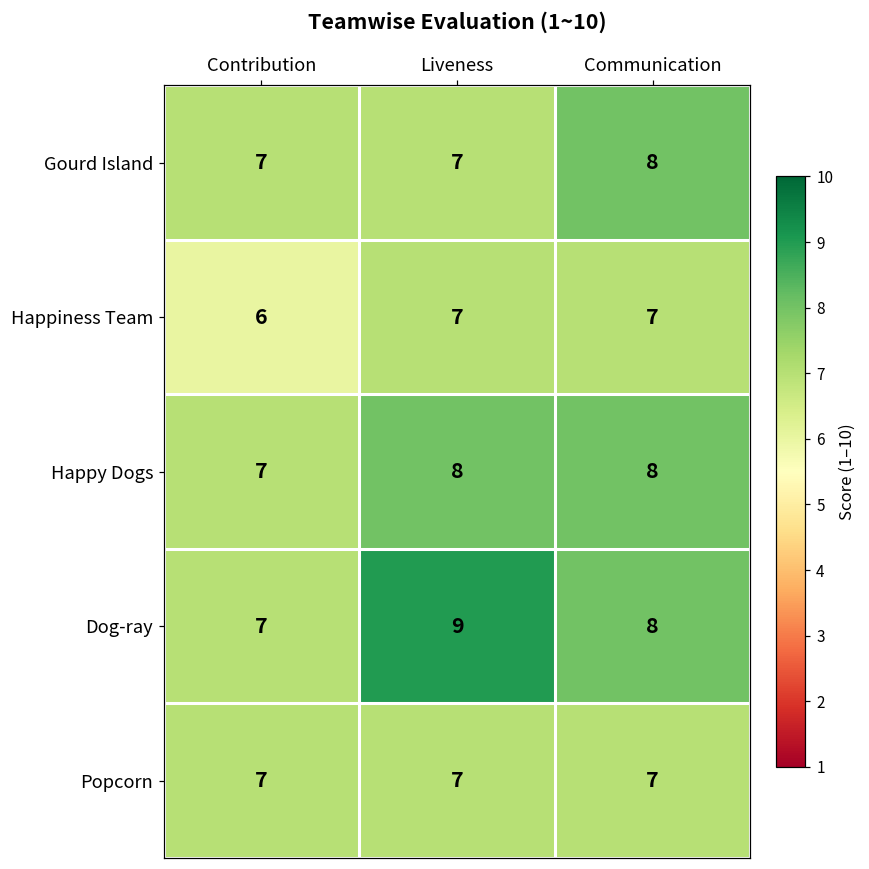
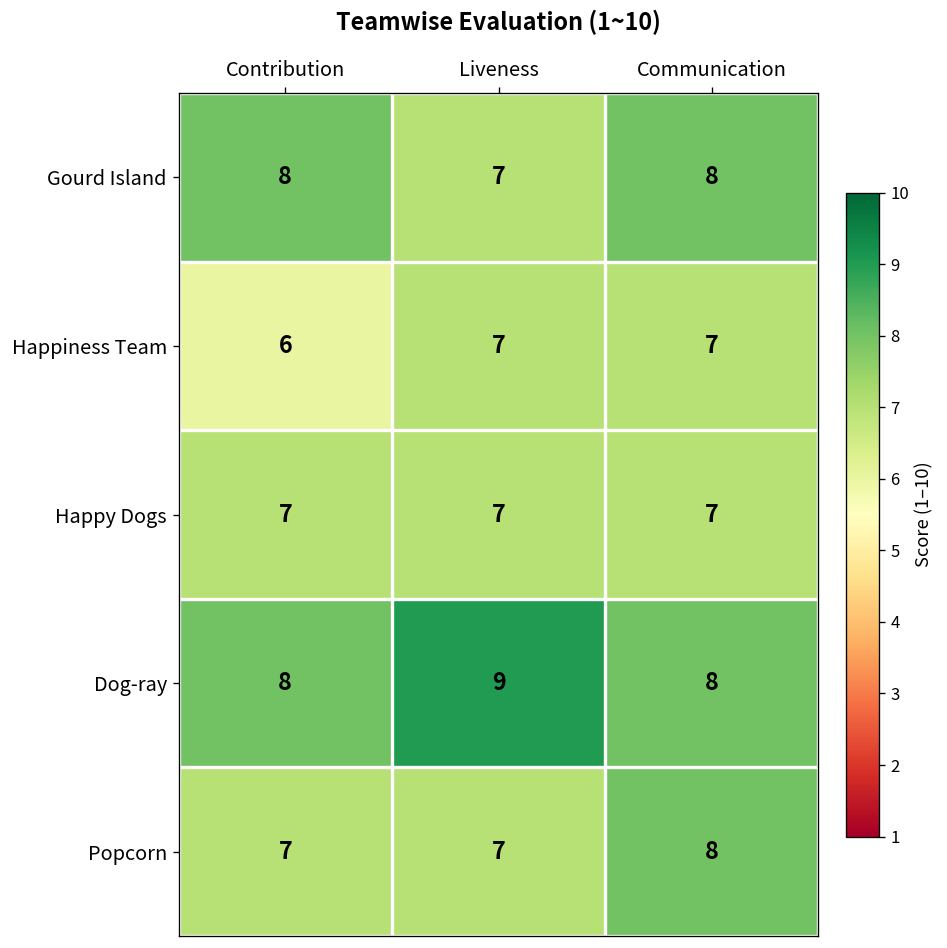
Gourd Island, Contribution: 7 -> 8
Happy Dogs, Liveness: 8 -> 7
Happy Dogs, Communication: 8 -> 7
Dog-ray, Contribution: 7 -> 8
Popcorn, Communication: 7 -> 8
